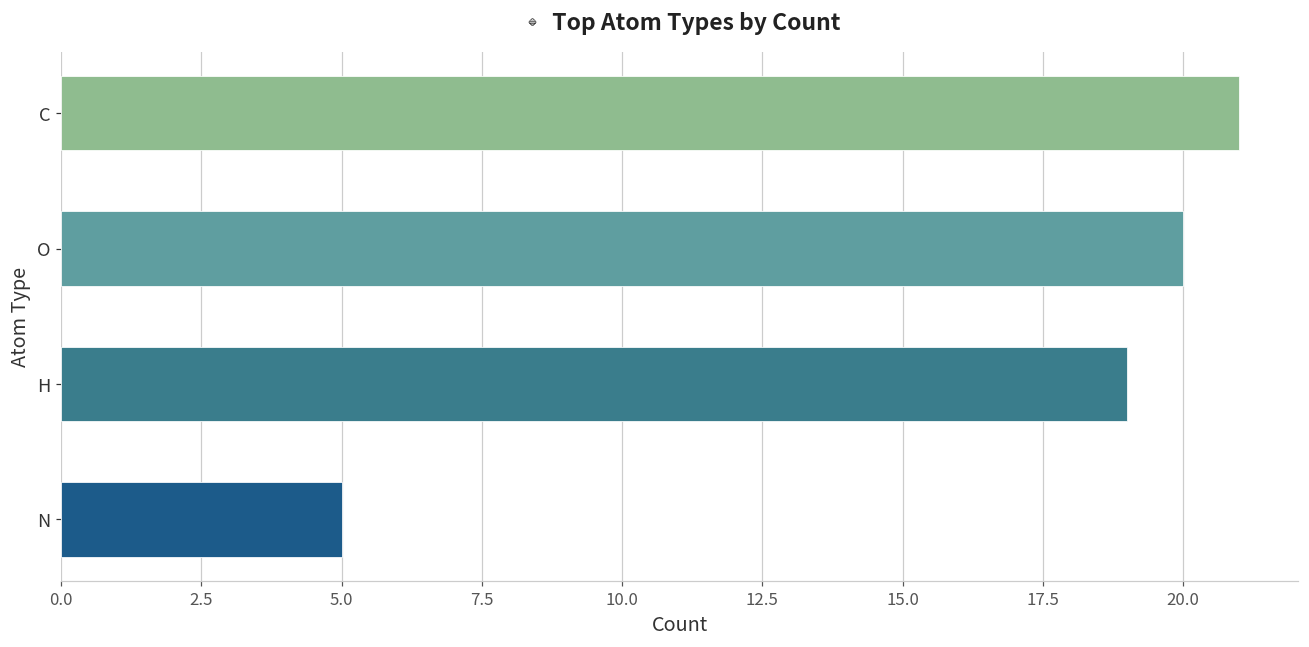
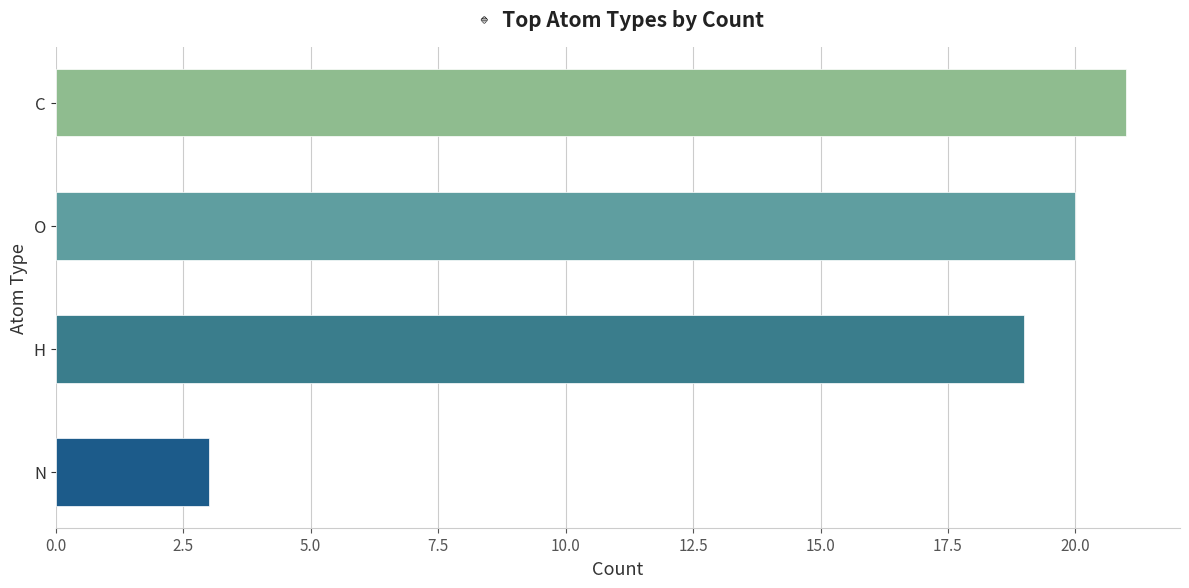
N: 5 -> 3
